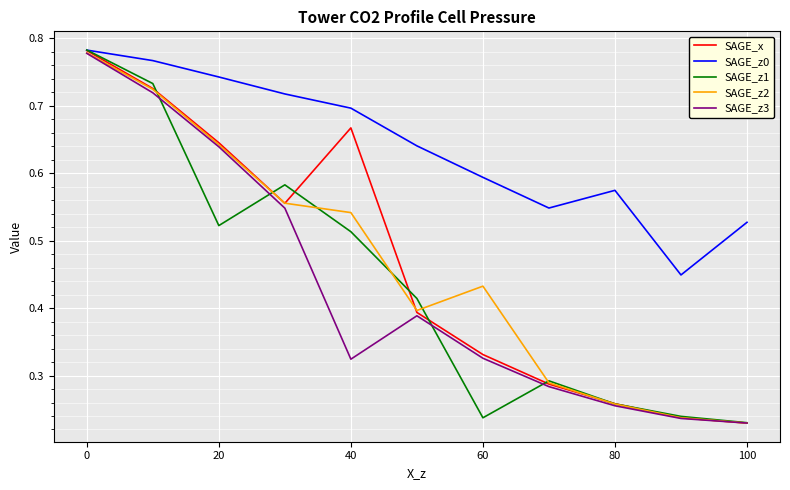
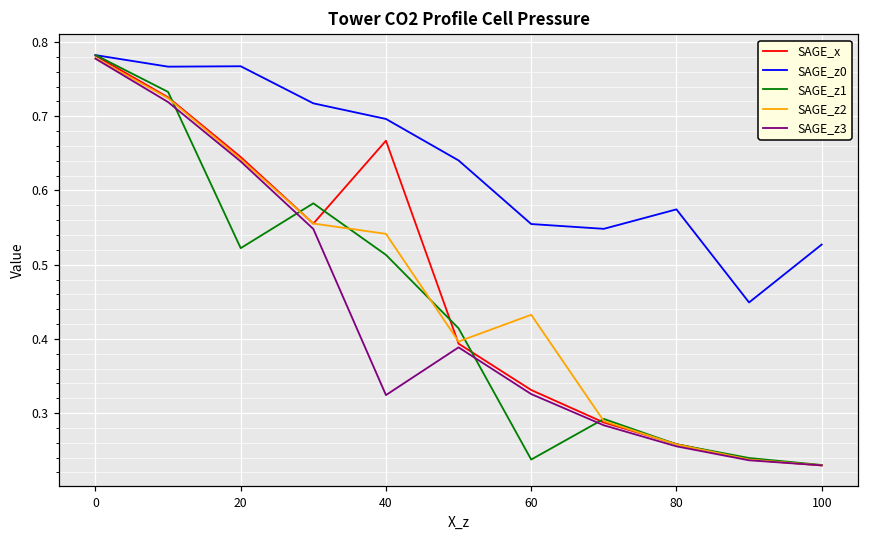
SAGE_z0, 20: 0.74 -> 0.77
SAGE_z0, 60: 0.59 -> 0.55
